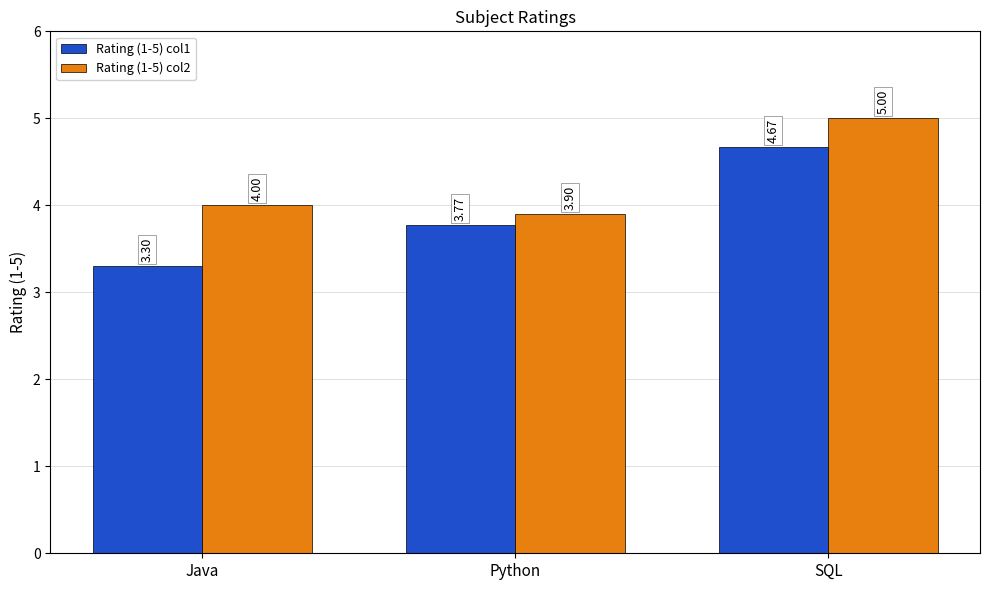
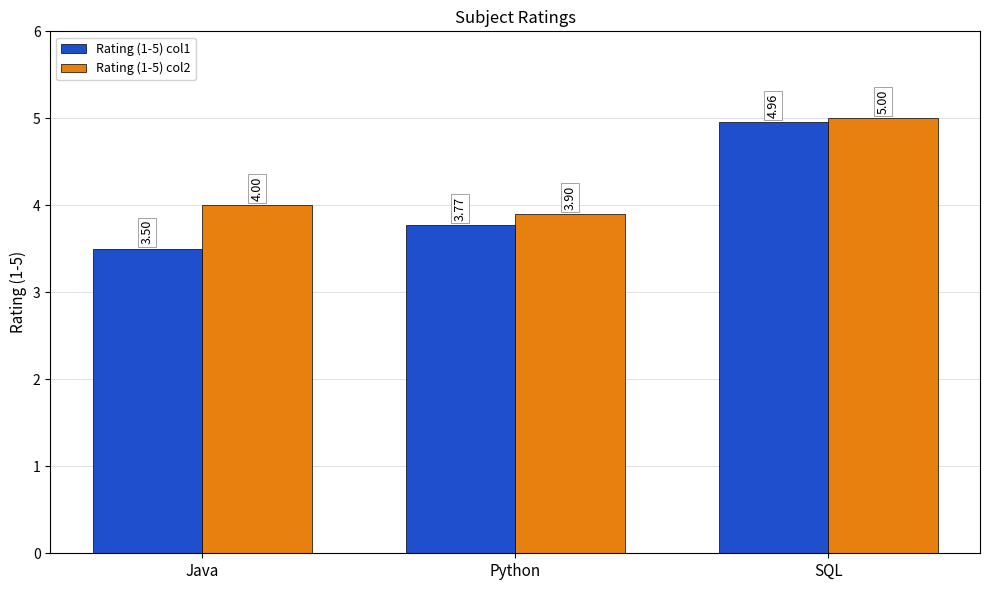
Rating (1-5) col1, Java: 3.30 -> 3.50
Rating (1-5) col1, SQL: 4.67 -> 4.96
